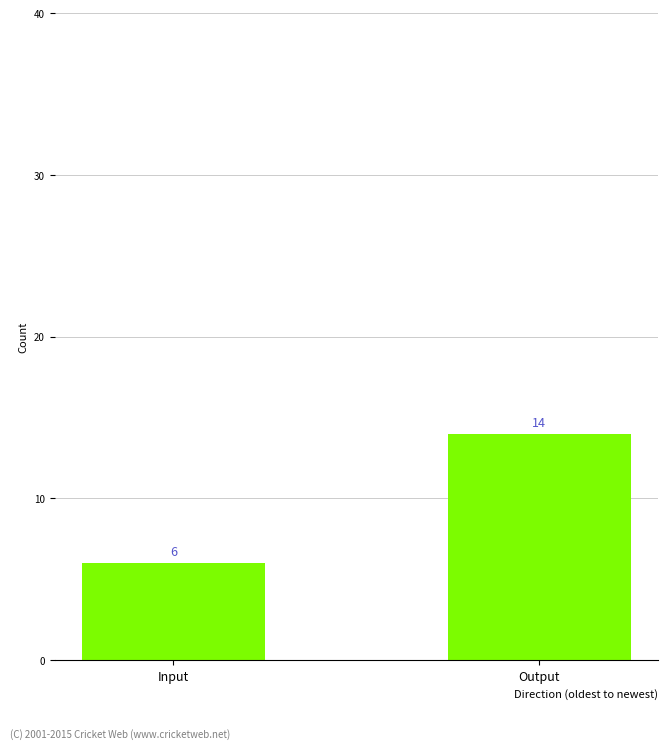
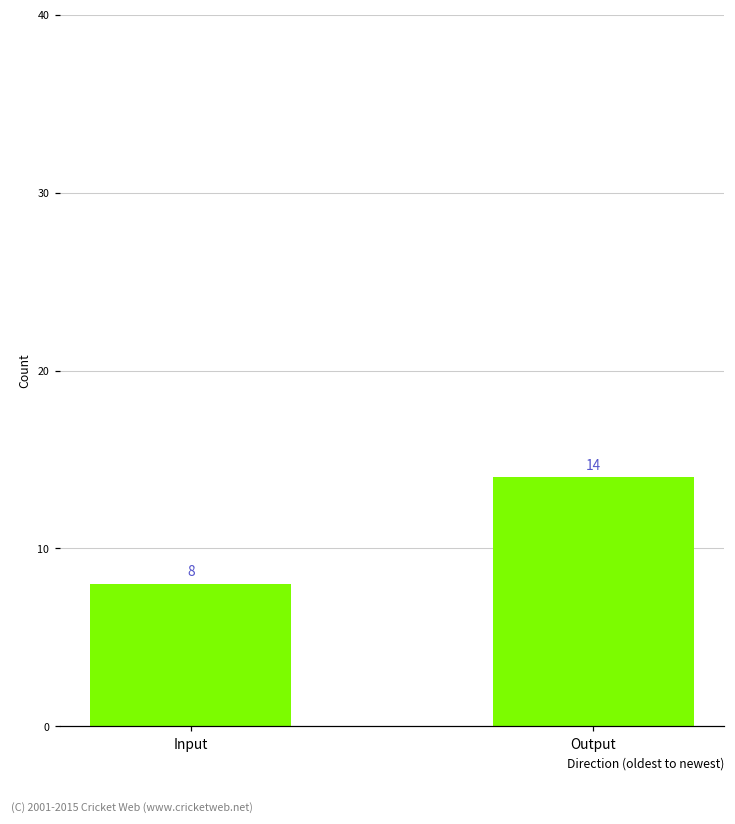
Input: 6 -> 8
